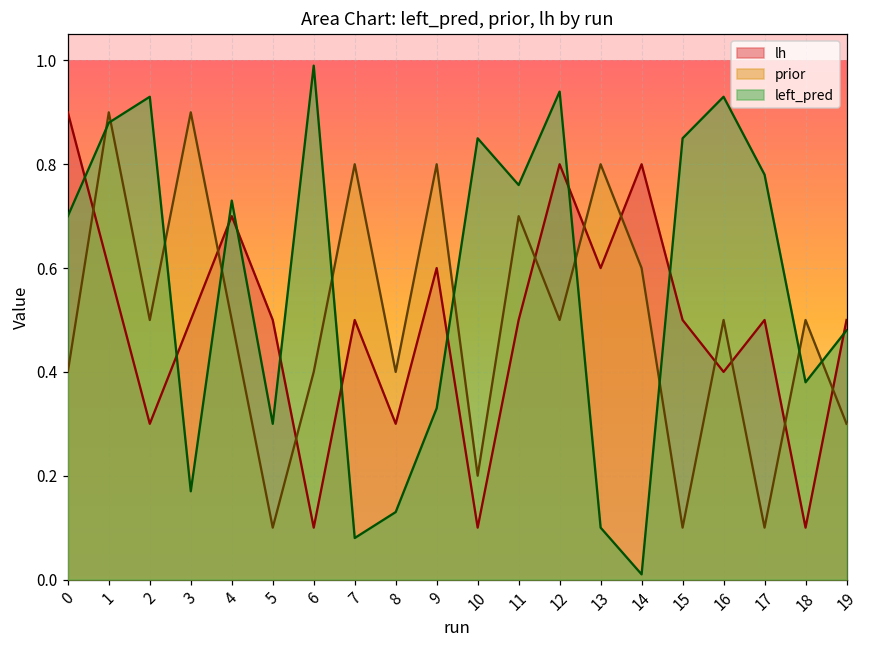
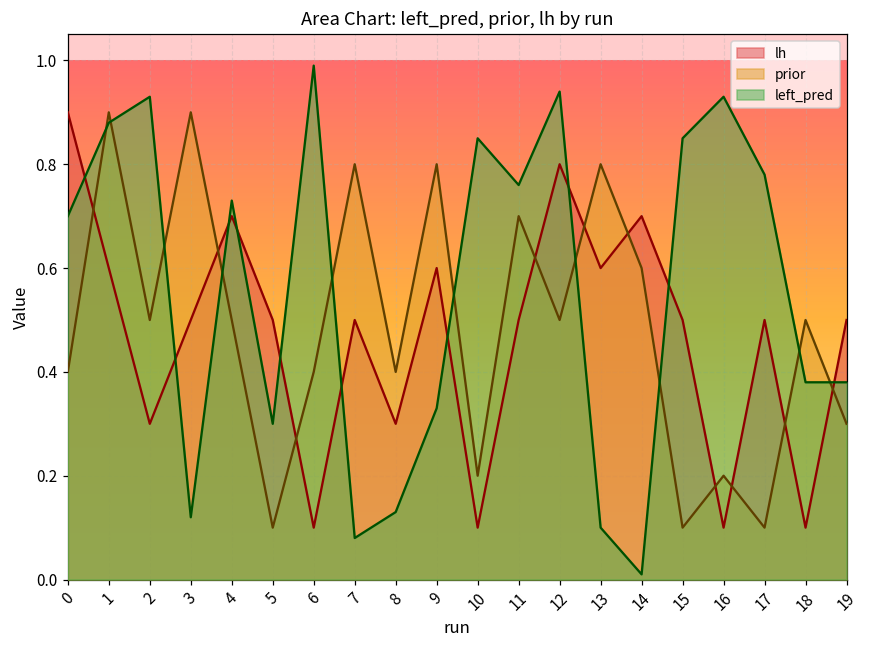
left_pred, 3: 0.17 -> 0.12
lh, 14: 0.8 -> 0.7
lh, 16: 0.4 -> 0.1
prior, 16: 0.5 -> 0.2
left_pred, 19: 0.48 -> 0.38
